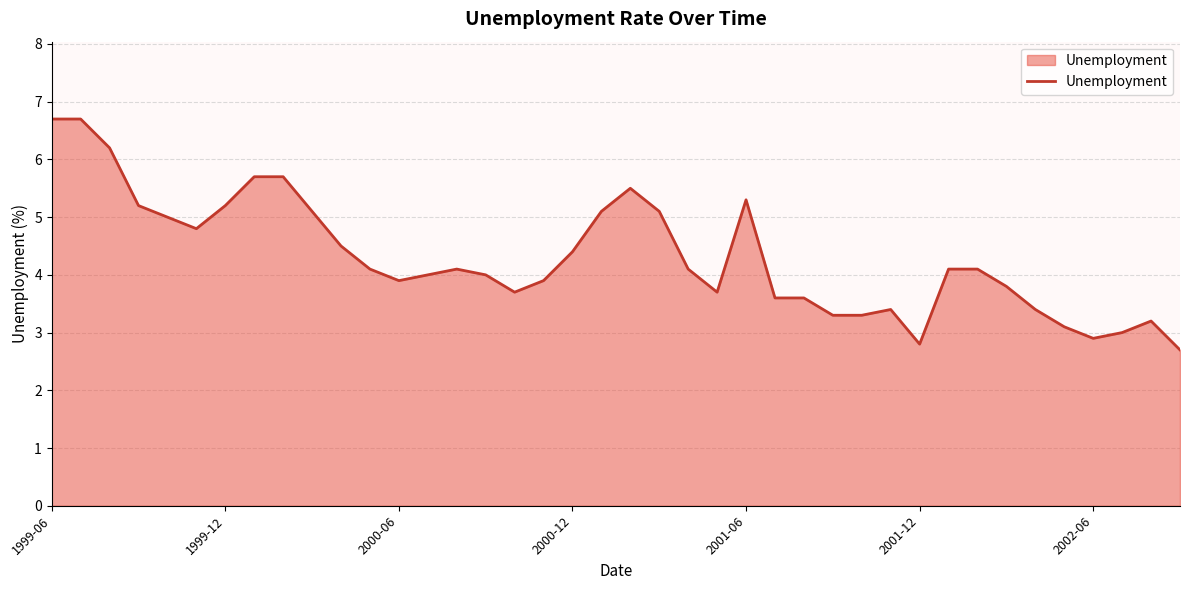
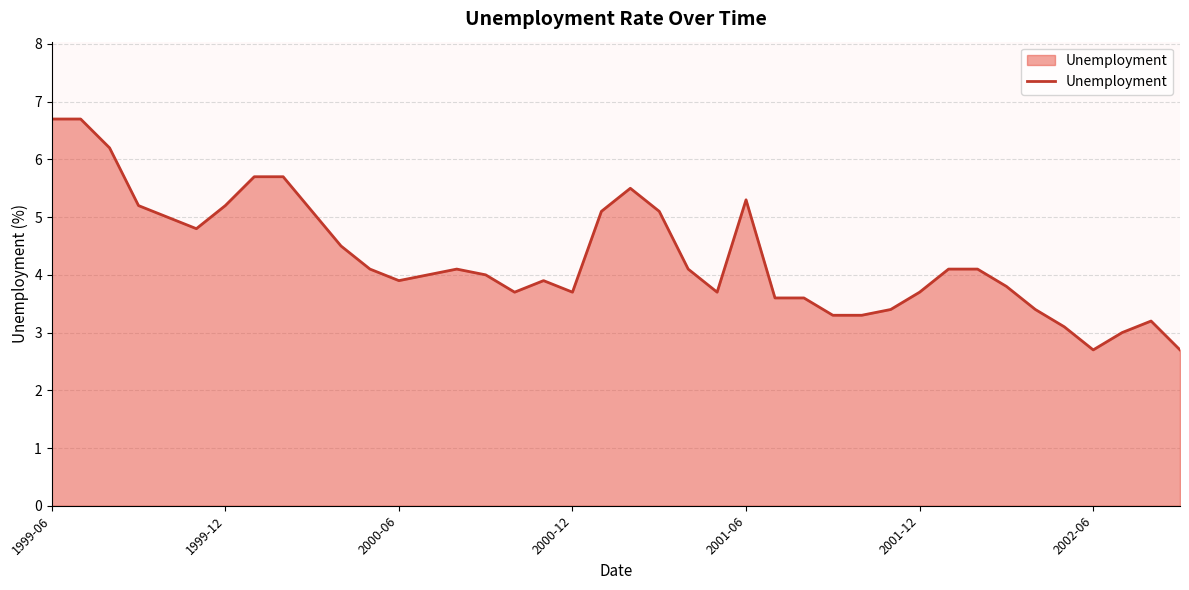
2000-12: 4.4 -> 3.7
2001-12: 2.8 -> 3.7
2002-06: 2.9 -> 2.7
